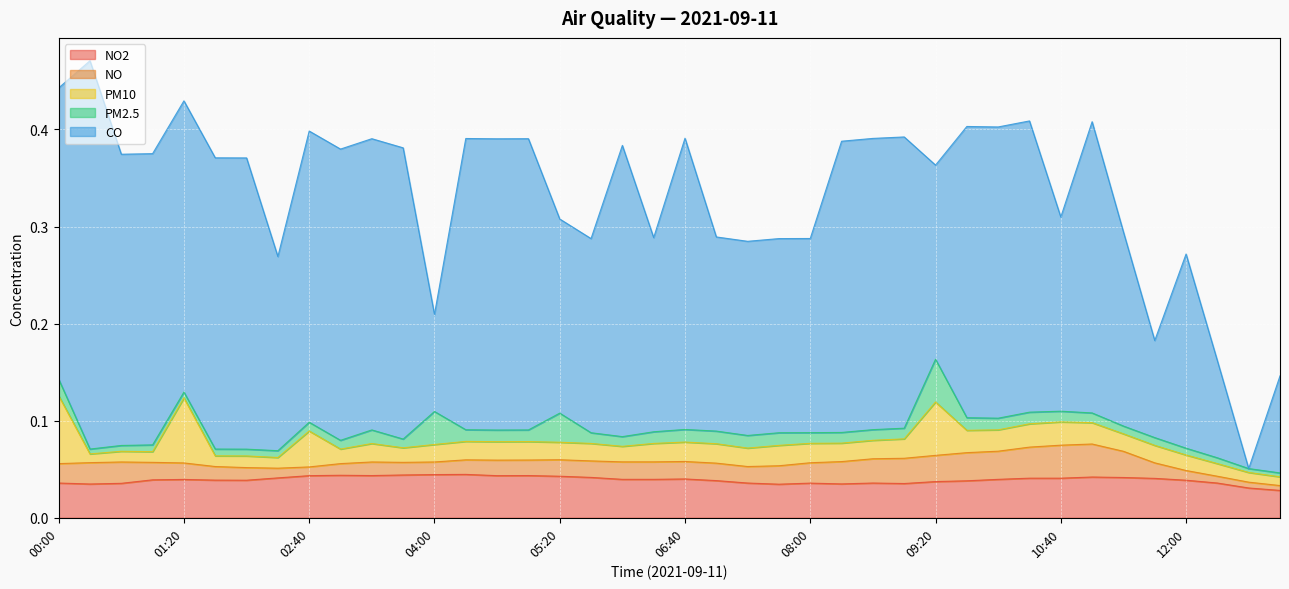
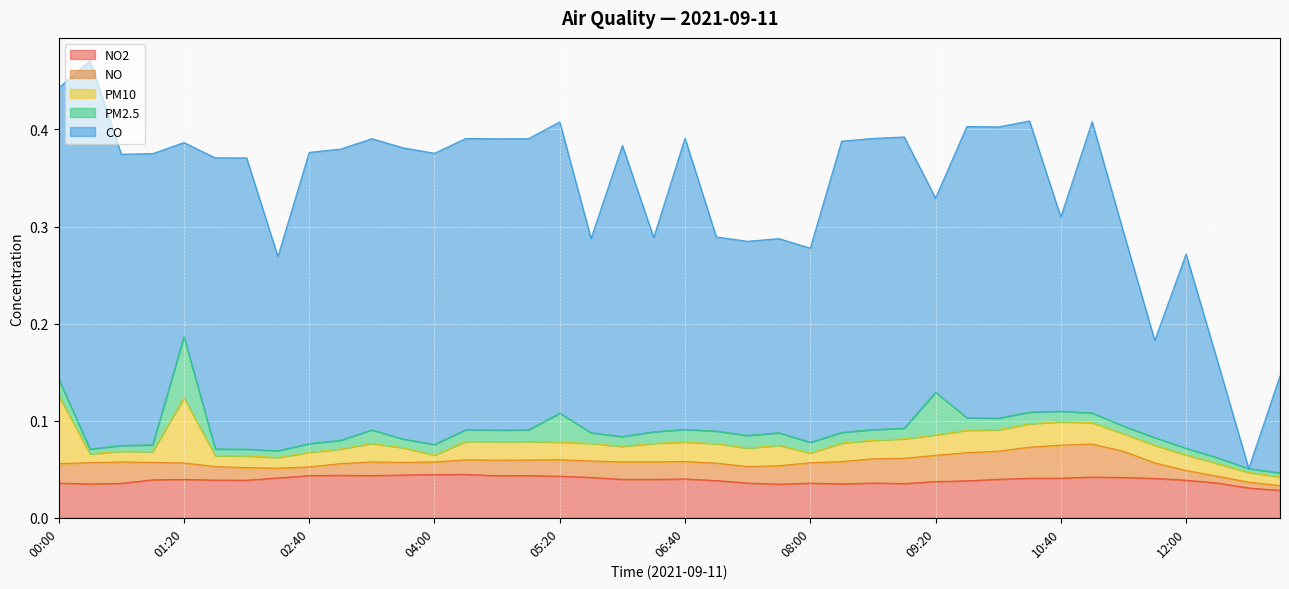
PM2.5, 01:20: 0.01 -> 0.06
CO, 01:20: 0.3 -> 0.2
PM10, 02:40: 0.04 -> 0.02
PM10, 04:00: 0.02 -> 0.01
PM2.5, 04:00: 0.03 -> 0.01
CO, 04:00: 0.1 -> 0.3
CO, 05:20: 0.2 -> 0.3
PM10, 08:00: 0.02 -> 0.01
PM10, 09:20: 0.05 -> 0.02
